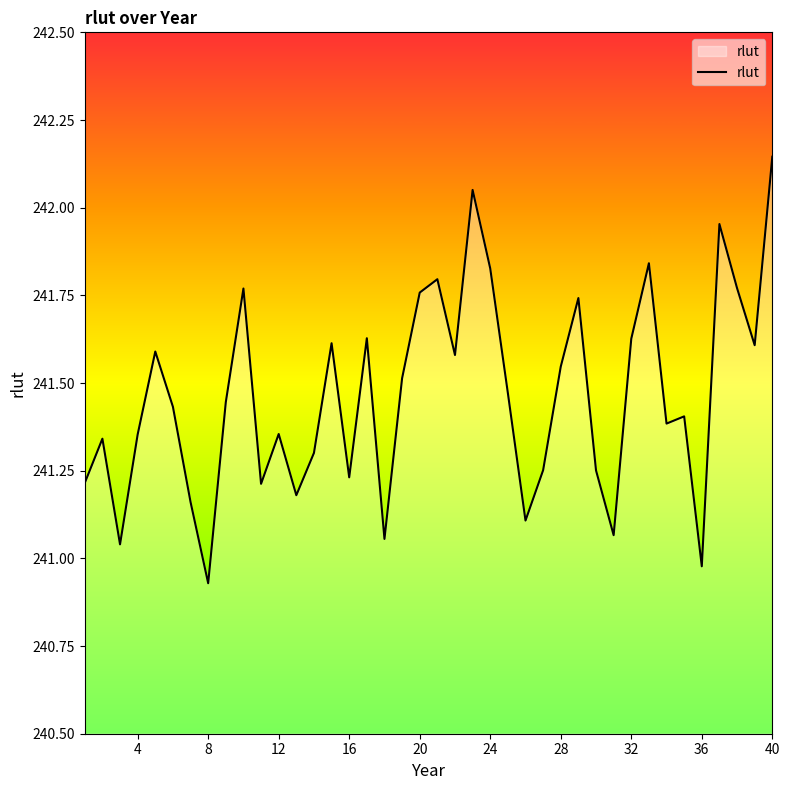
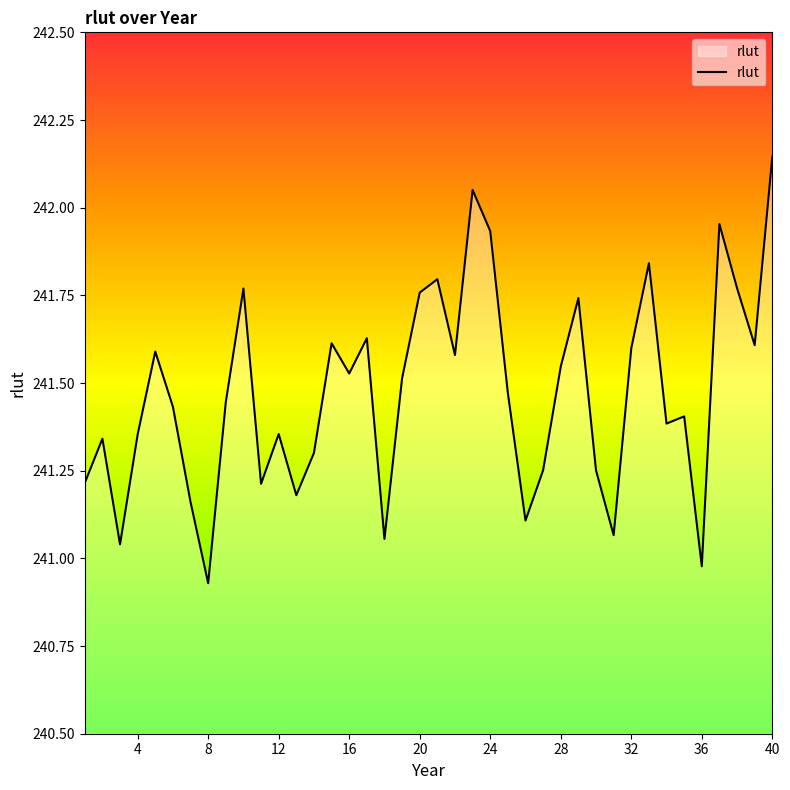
16: 241.23 -> 241.53
24: 241.83 -> 241.93
32: 241.63 -> 241.60
